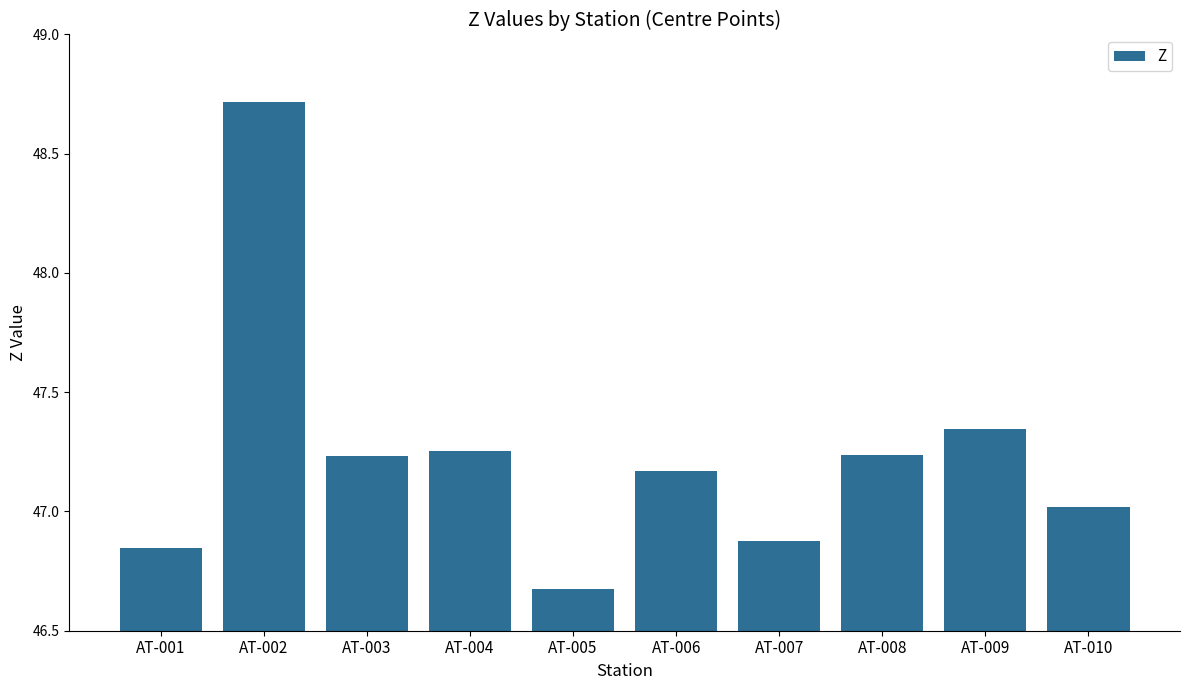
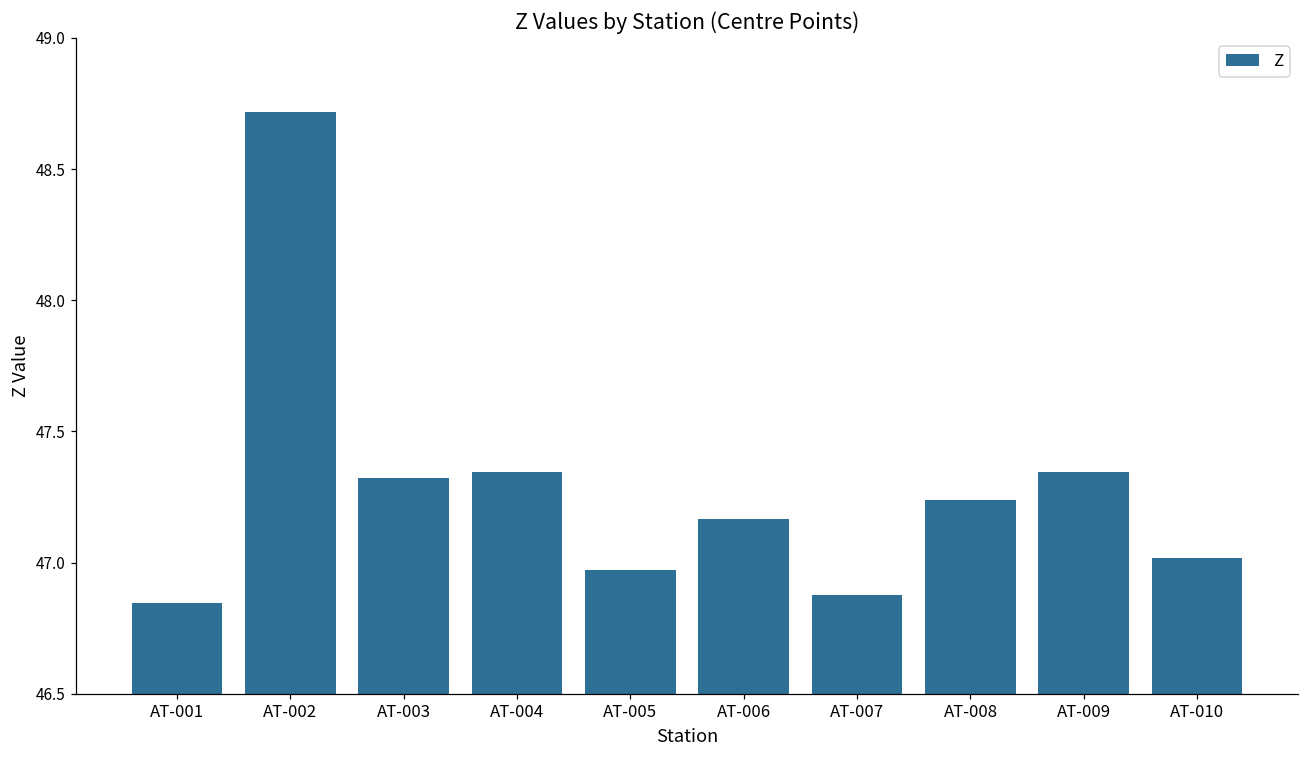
AT-003: 47.23 -> 47.32
AT-004: 47.26 -> 47.35
AT-005: 46.67 -> 46.97
